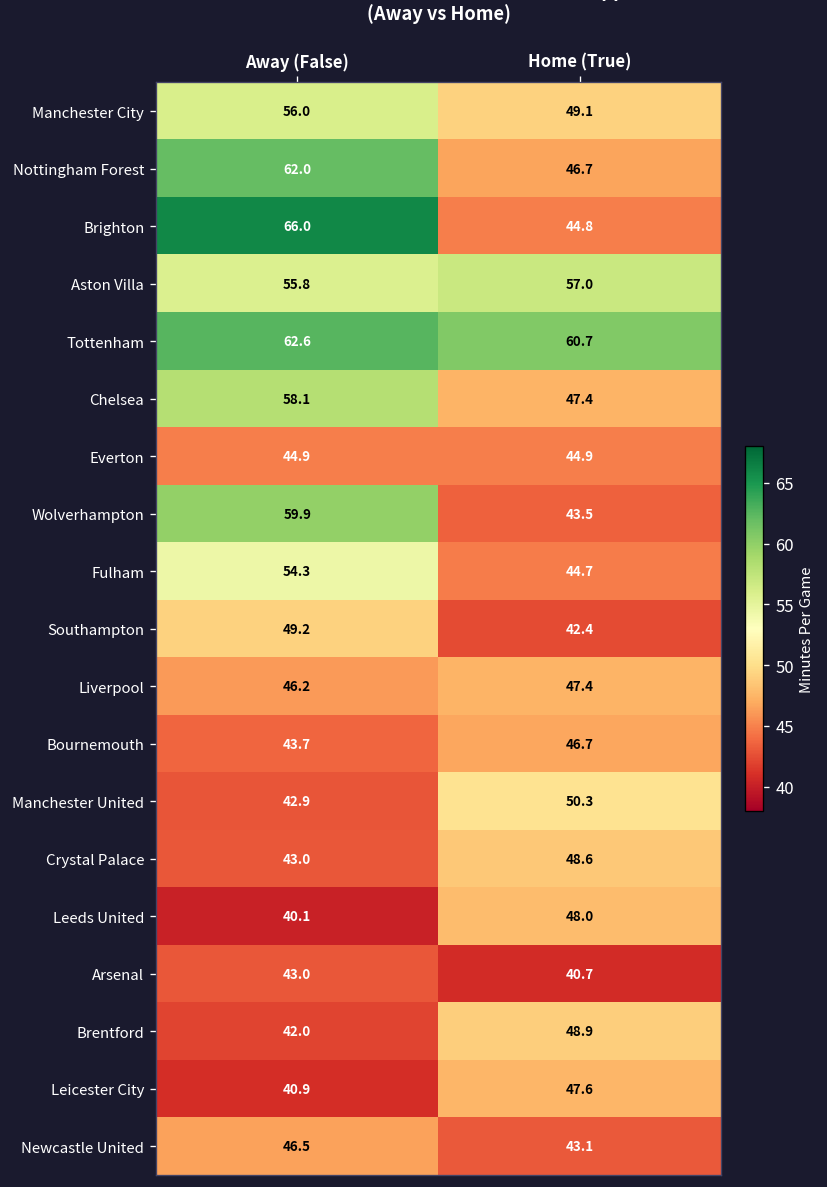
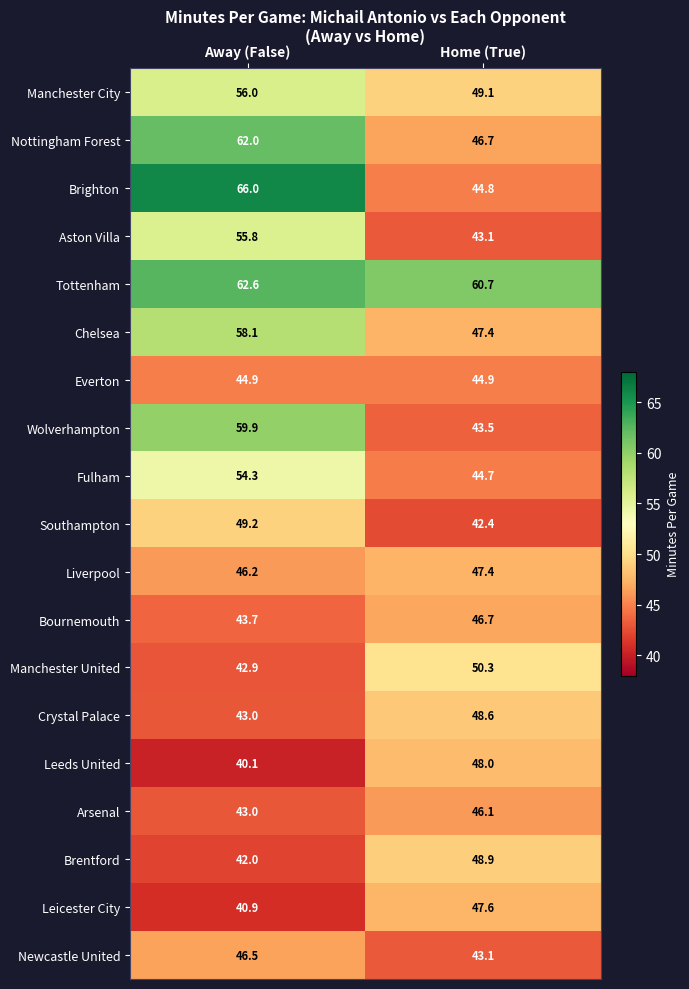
Aston Villa, Home (True): 57.0 -> 43.1
Arsenal, Home (True): 40.7 -> 46.1
